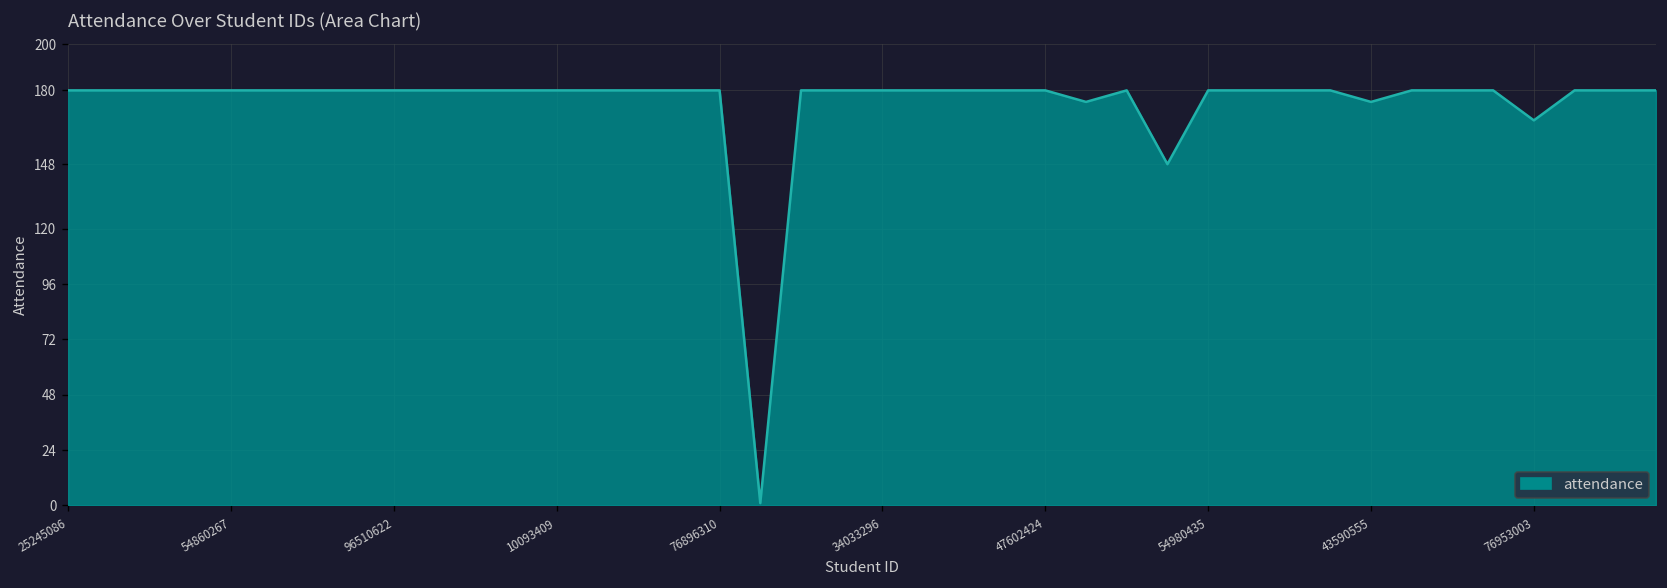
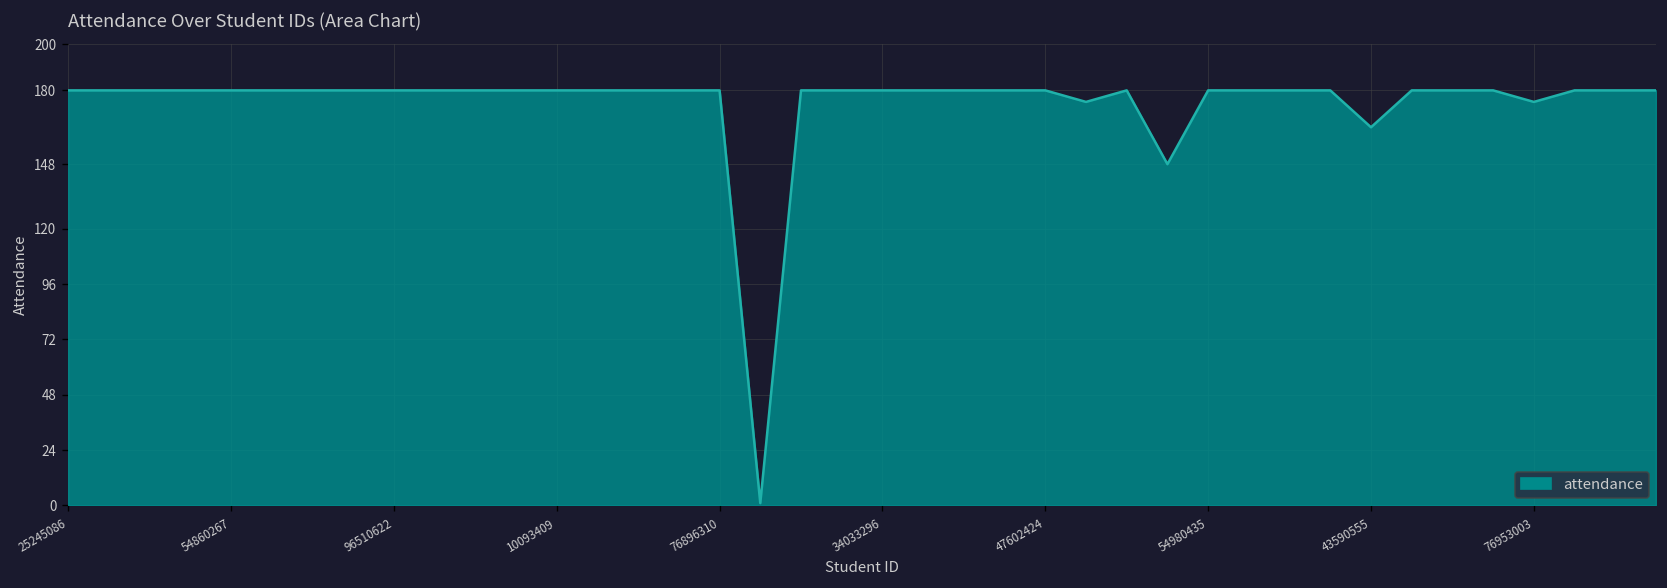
43590555: 175 -> 164
76953003: 167 -> 175
